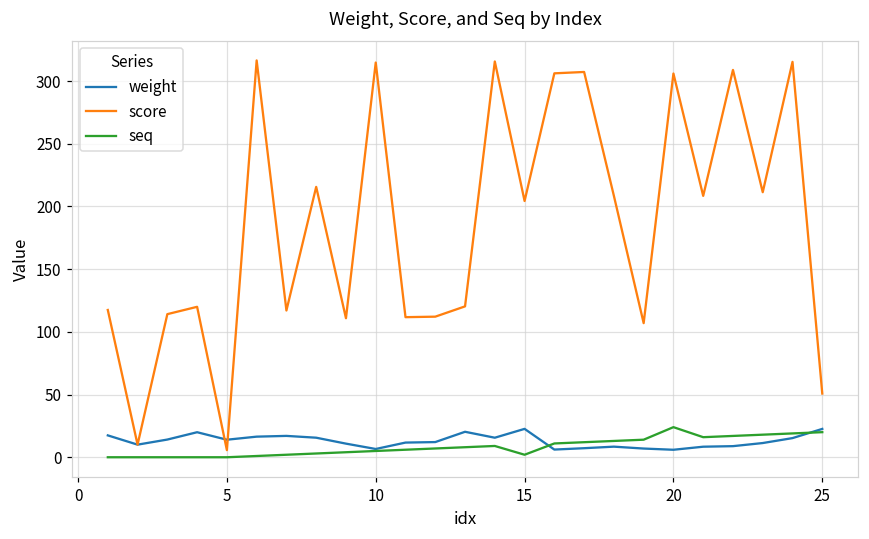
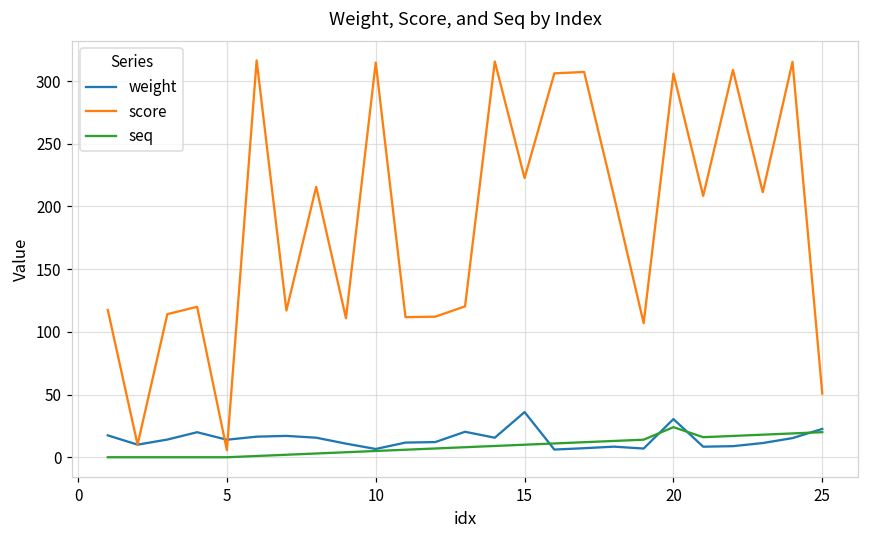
weight, 15: 23 -> 36
score, 15: 204 -> 223
seq, 15: 2 -> 10
weight, 20: 6 -> 30
